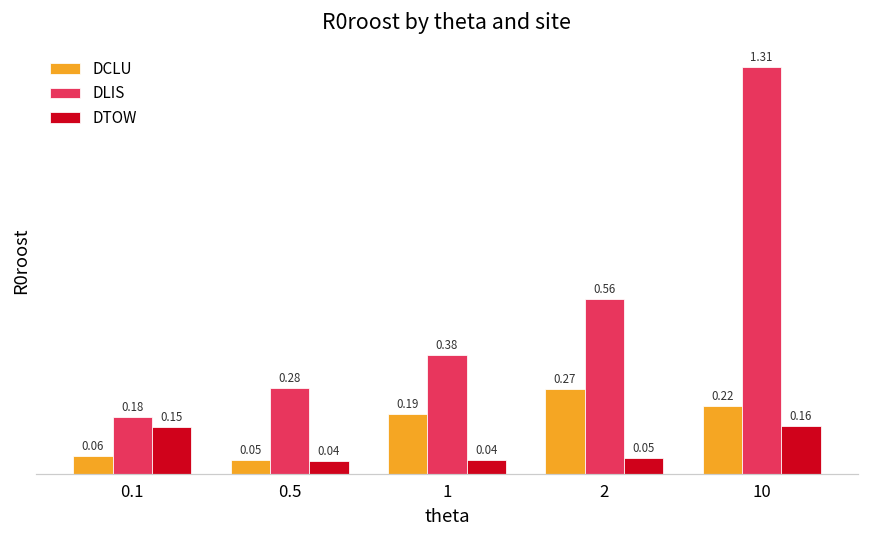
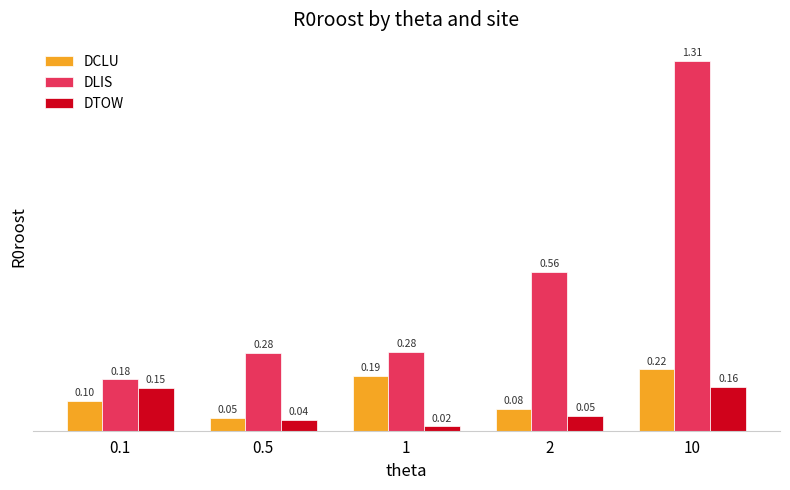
DCLU, 0.1: 0.06 -> 0.10
DLIS, 1: 0.38 -> 0.28
DTOW, 1: 0.04 -> 0.02
DCLU, 2: 0.27 -> 0.08
